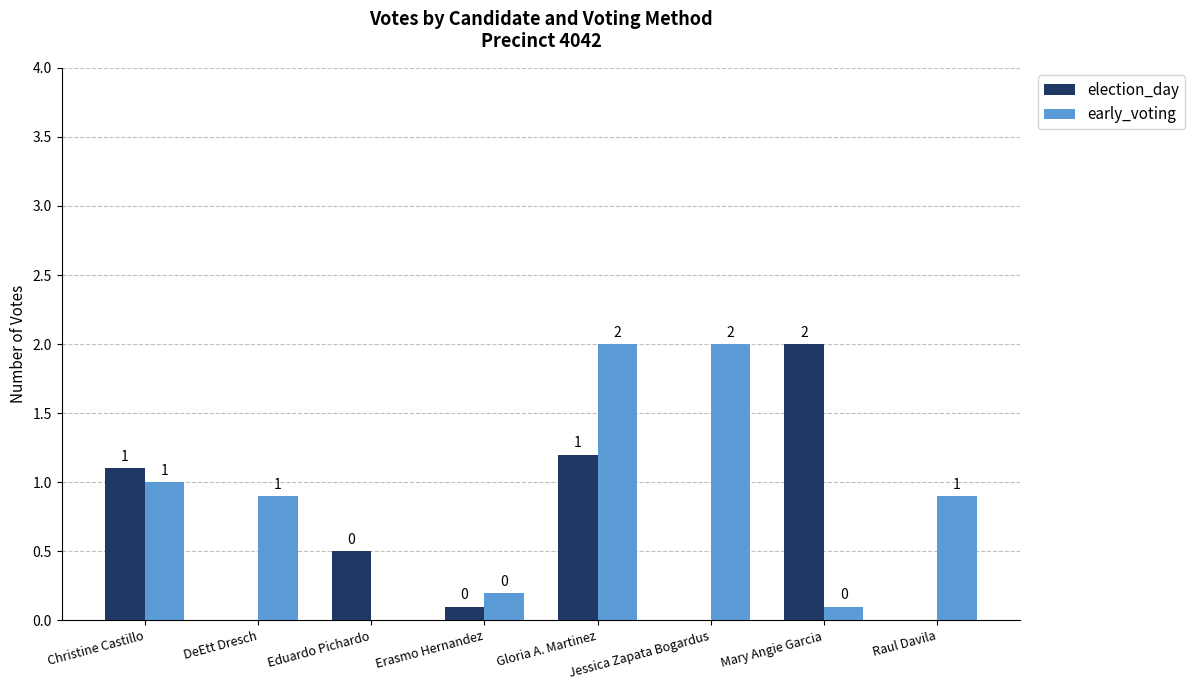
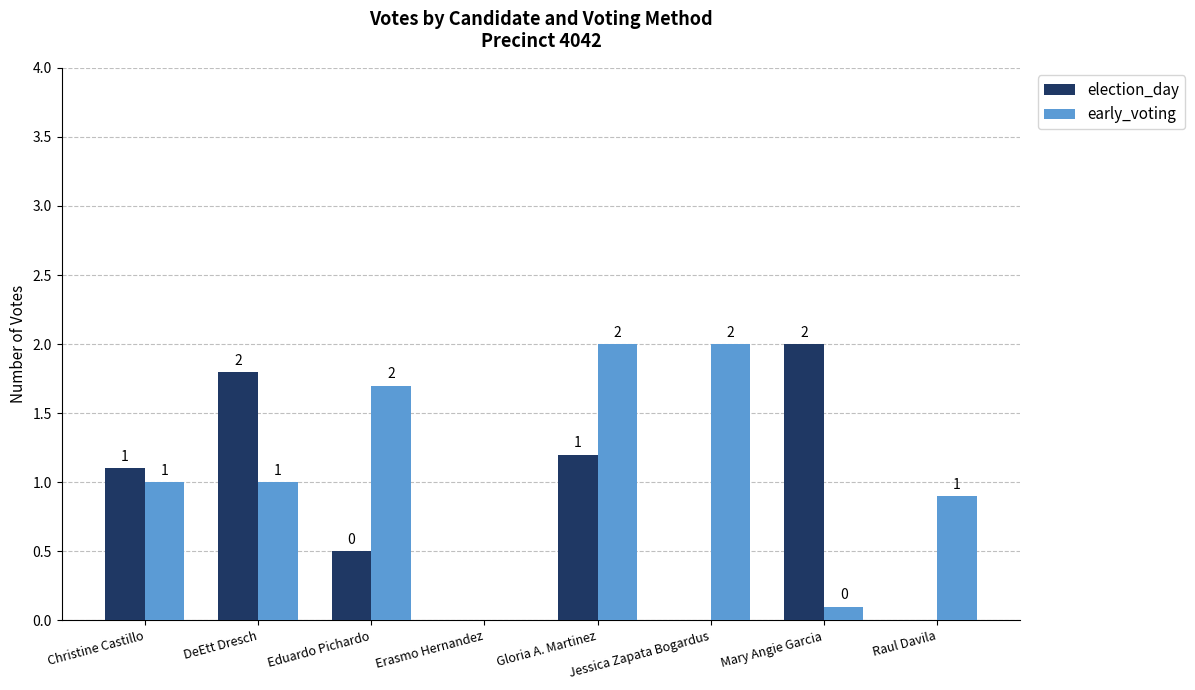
election_day, DeEtt Dresch: 0 -> 2
early_voting, DeEtt Dresch: 0.9 -> 1.0
early_voting, Eduardo Pichardo: 0 -> 2
election_day, Erasmo Hernandez: 0.1 -> 0.0
early_voting, Erasmo Hernandez: 0.2 -> 0.0
